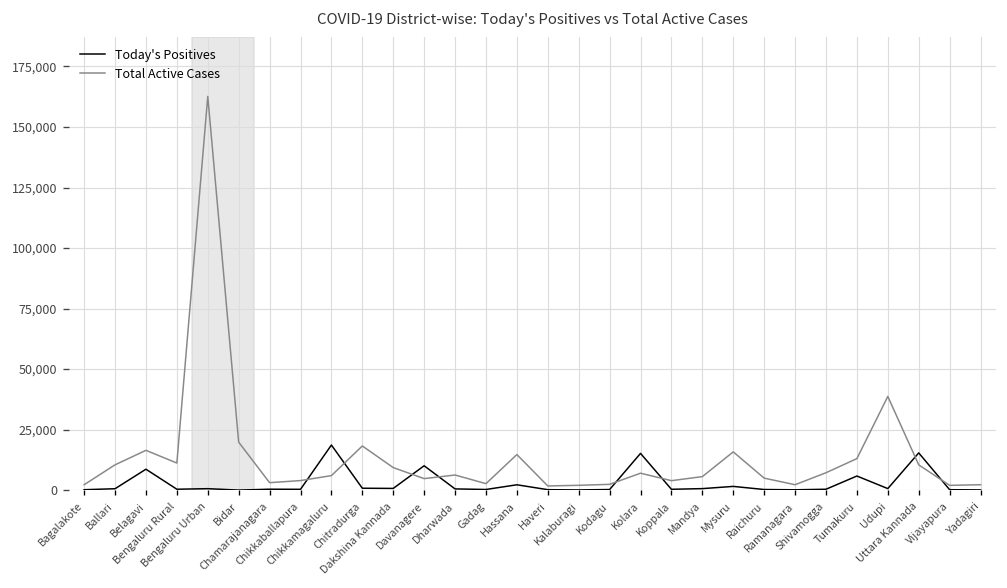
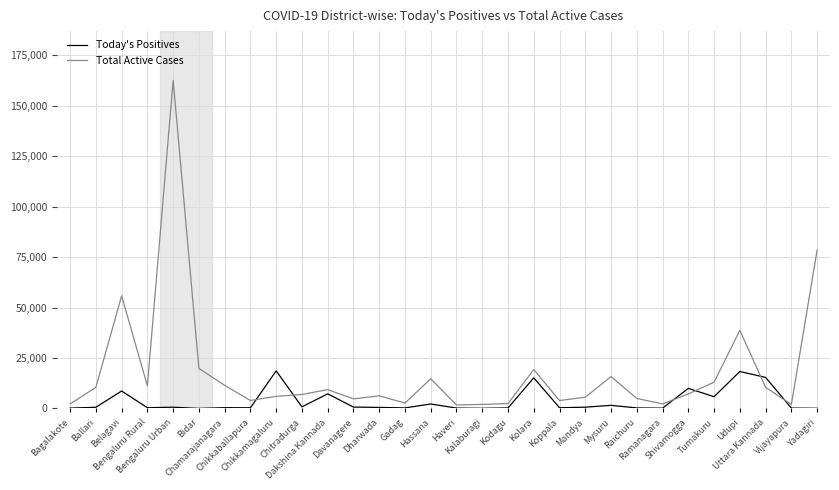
Total Active Cases, Belagavi: 16,000 -> 56,000
Total Active Cases, Chamarajanagara: 3,000 -> 11,000
Total Active Cases, Chitradurga: 18,000 -> 7,000
Today's Positives, Dakshina Kannada: 1,000 -> 7,000
Today's Positives, Davanagere: 10,000 -> 1,000
Total Active Cases, Kolara: 7,000 -> 19,000
Today's Positives, Shivamogga: 0 -> 10,000
Today's Positives, Udupi: 1,000 -> 18,000
Total Active Cases, Yadagiri: 2,000 -> 78,000
